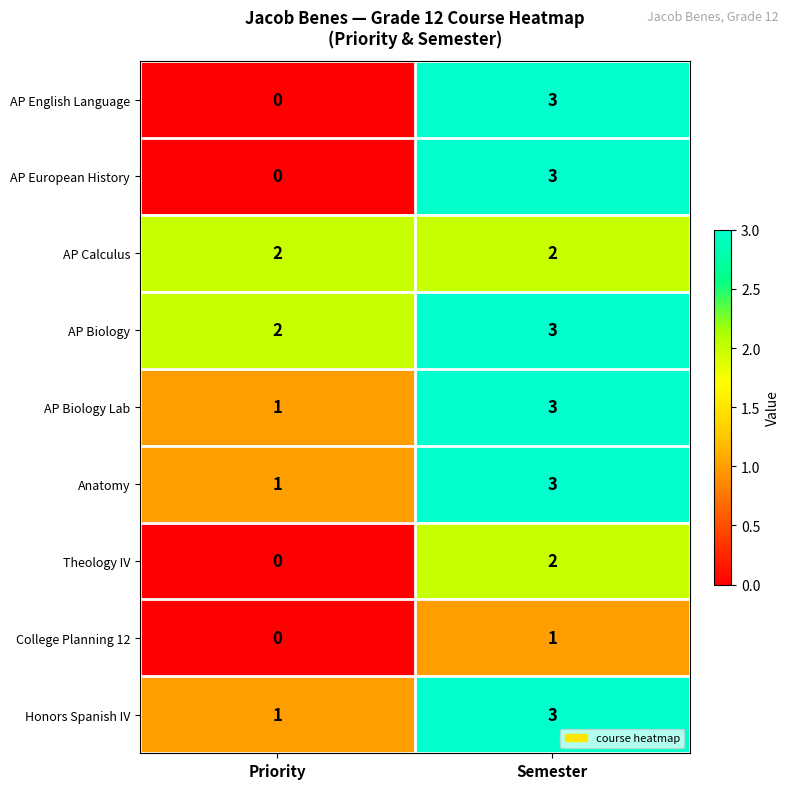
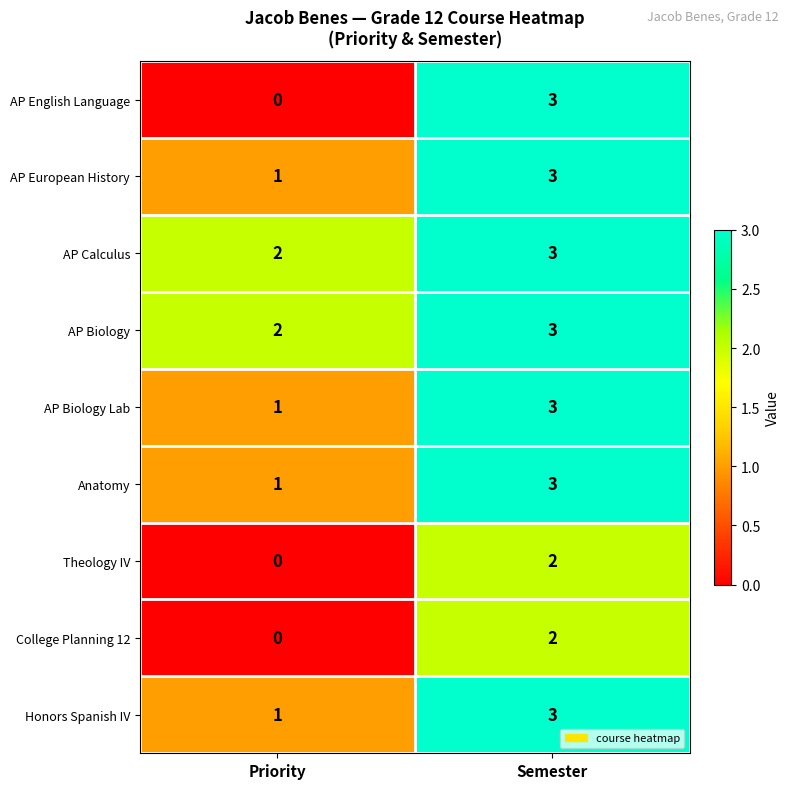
AP European History, Priority: 0 -> 1
AP Calculus, Semester: 2 -> 3
College Planning 12, Semester: 1 -> 2
